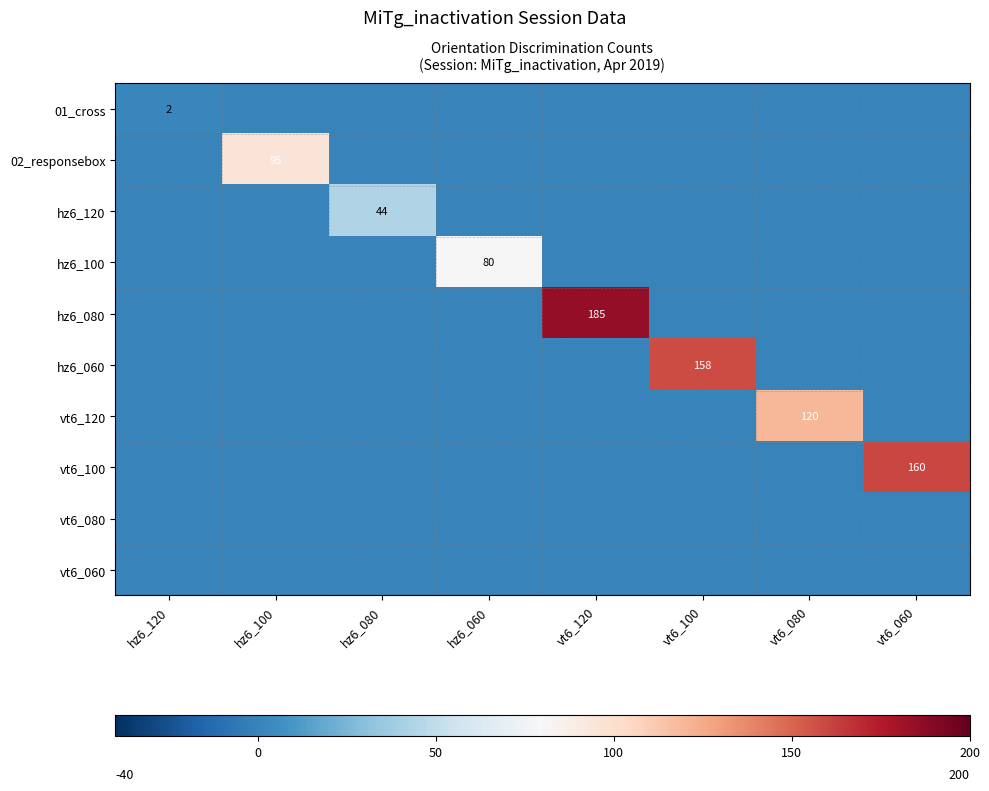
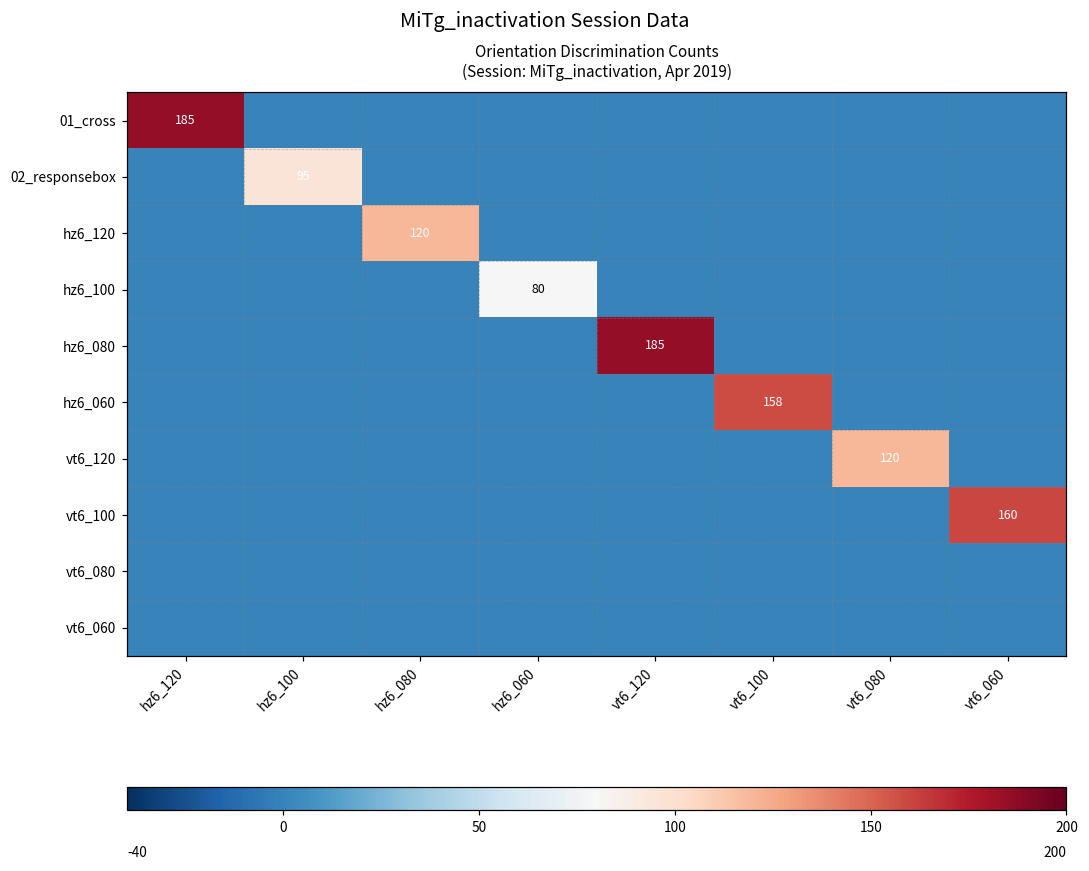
01_cross, hz6_120: 2 -> 185
hz6_120, hz6_080: 44 -> 120
